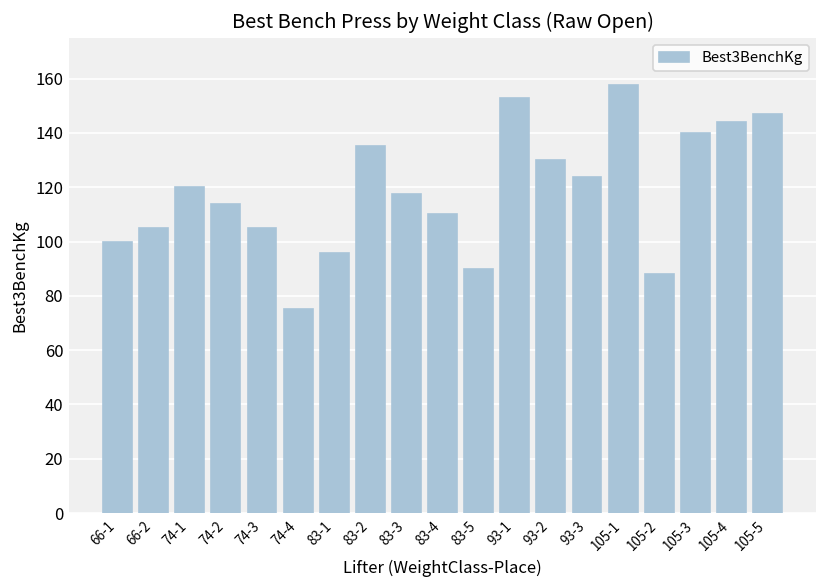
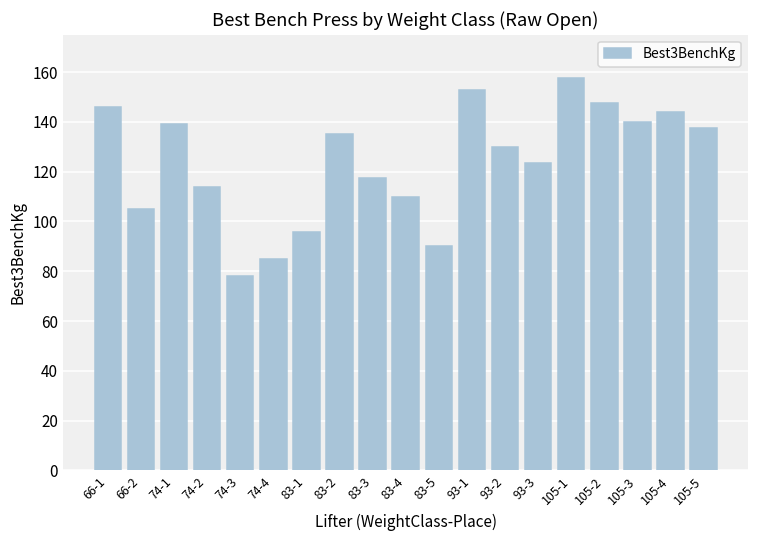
66-1: 100 -> 146
74-1: 120 -> 139
74-3: 105 -> 78
74-4: 75 -> 85
105-2: 88 -> 148
105-5: 147 -> 138
